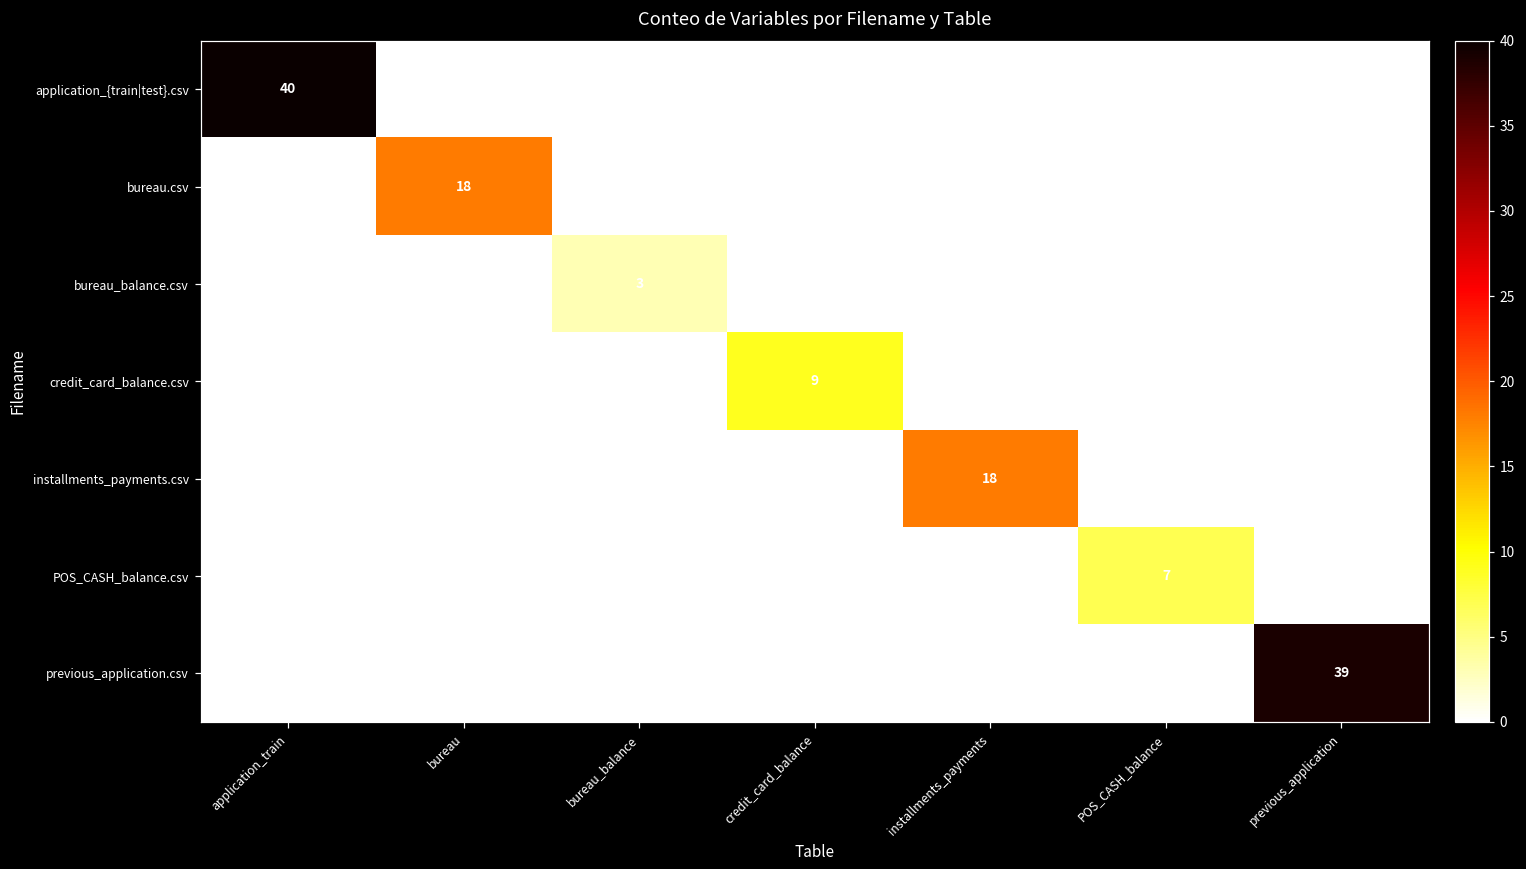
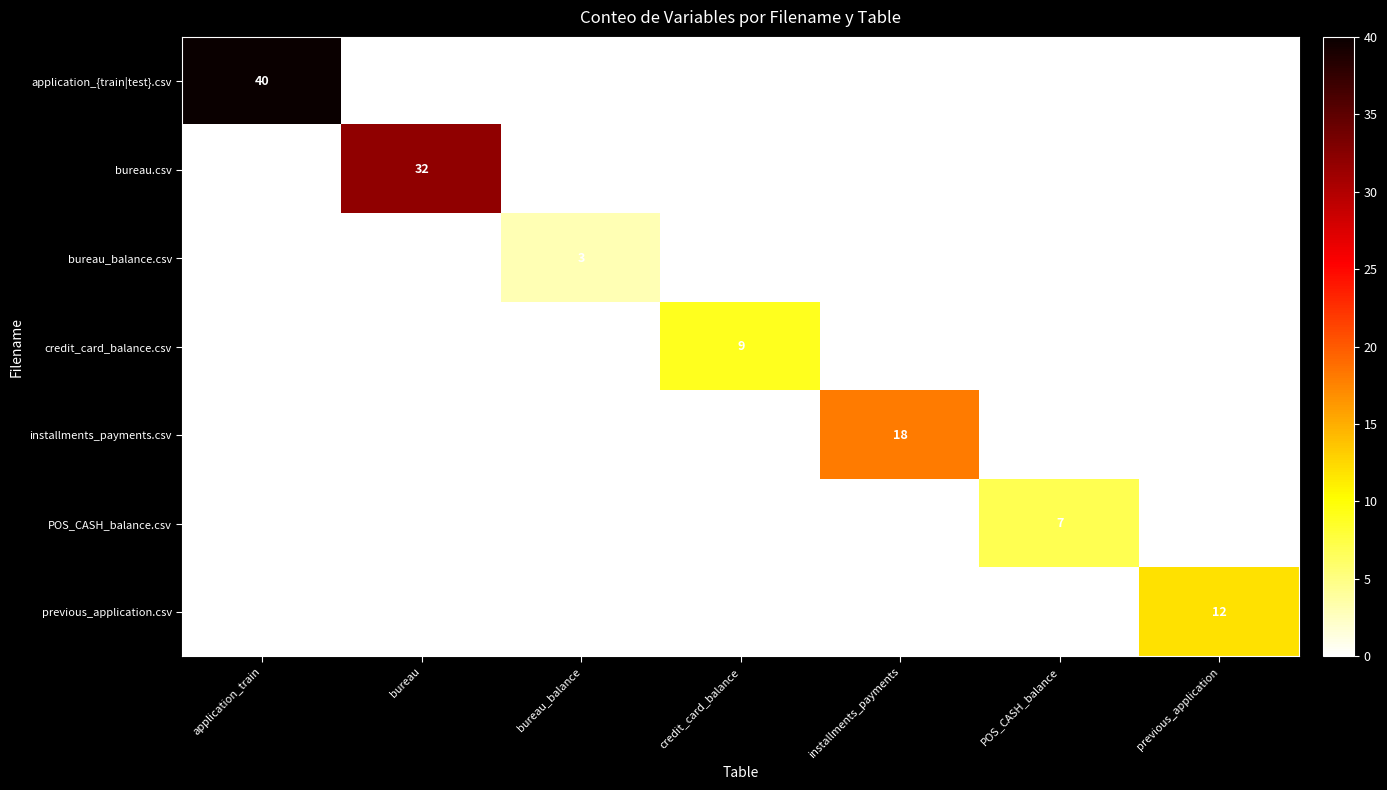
bureau.csv, bureau: 18 -> 32
previous_application.csv, previous_application: 39 -> 12
